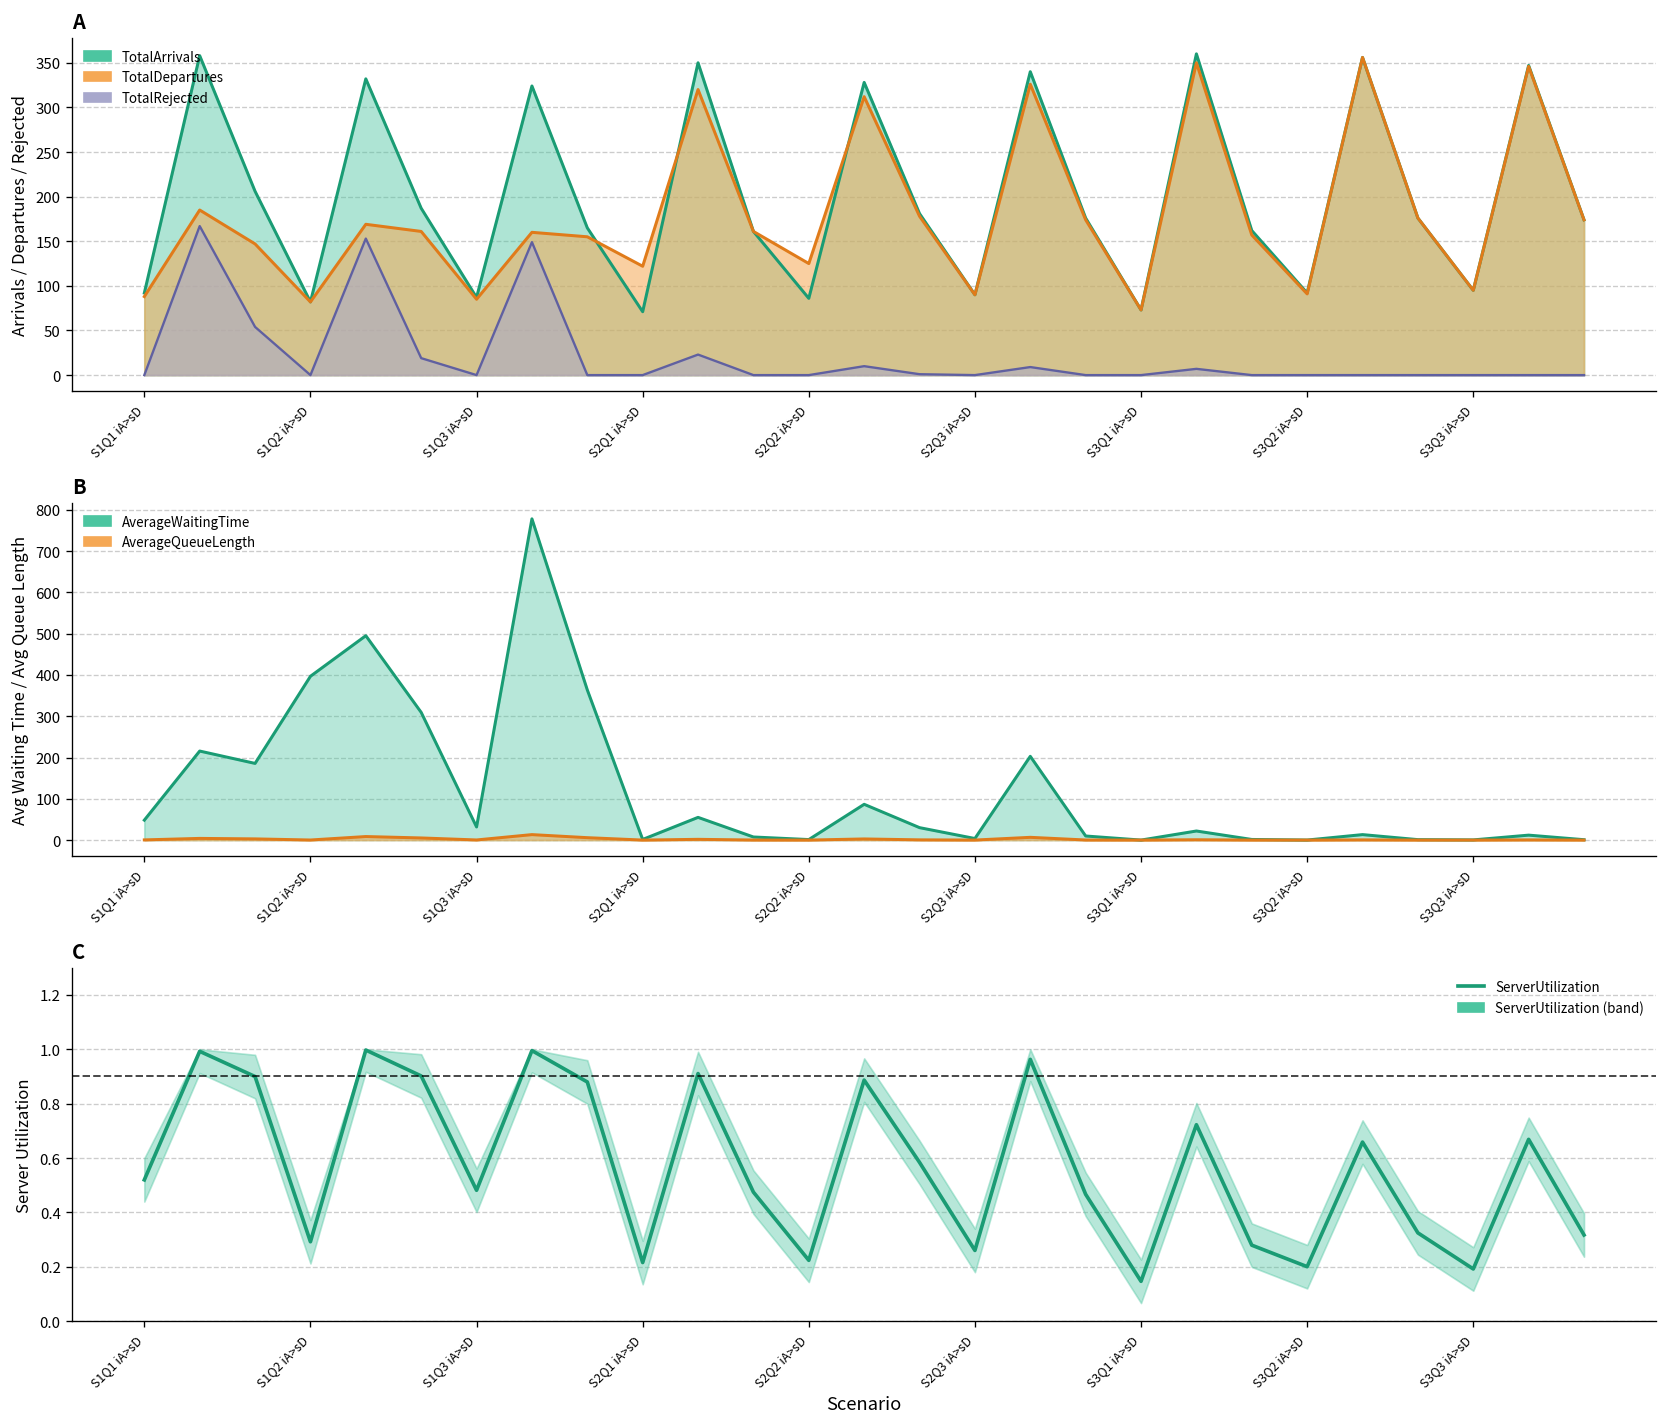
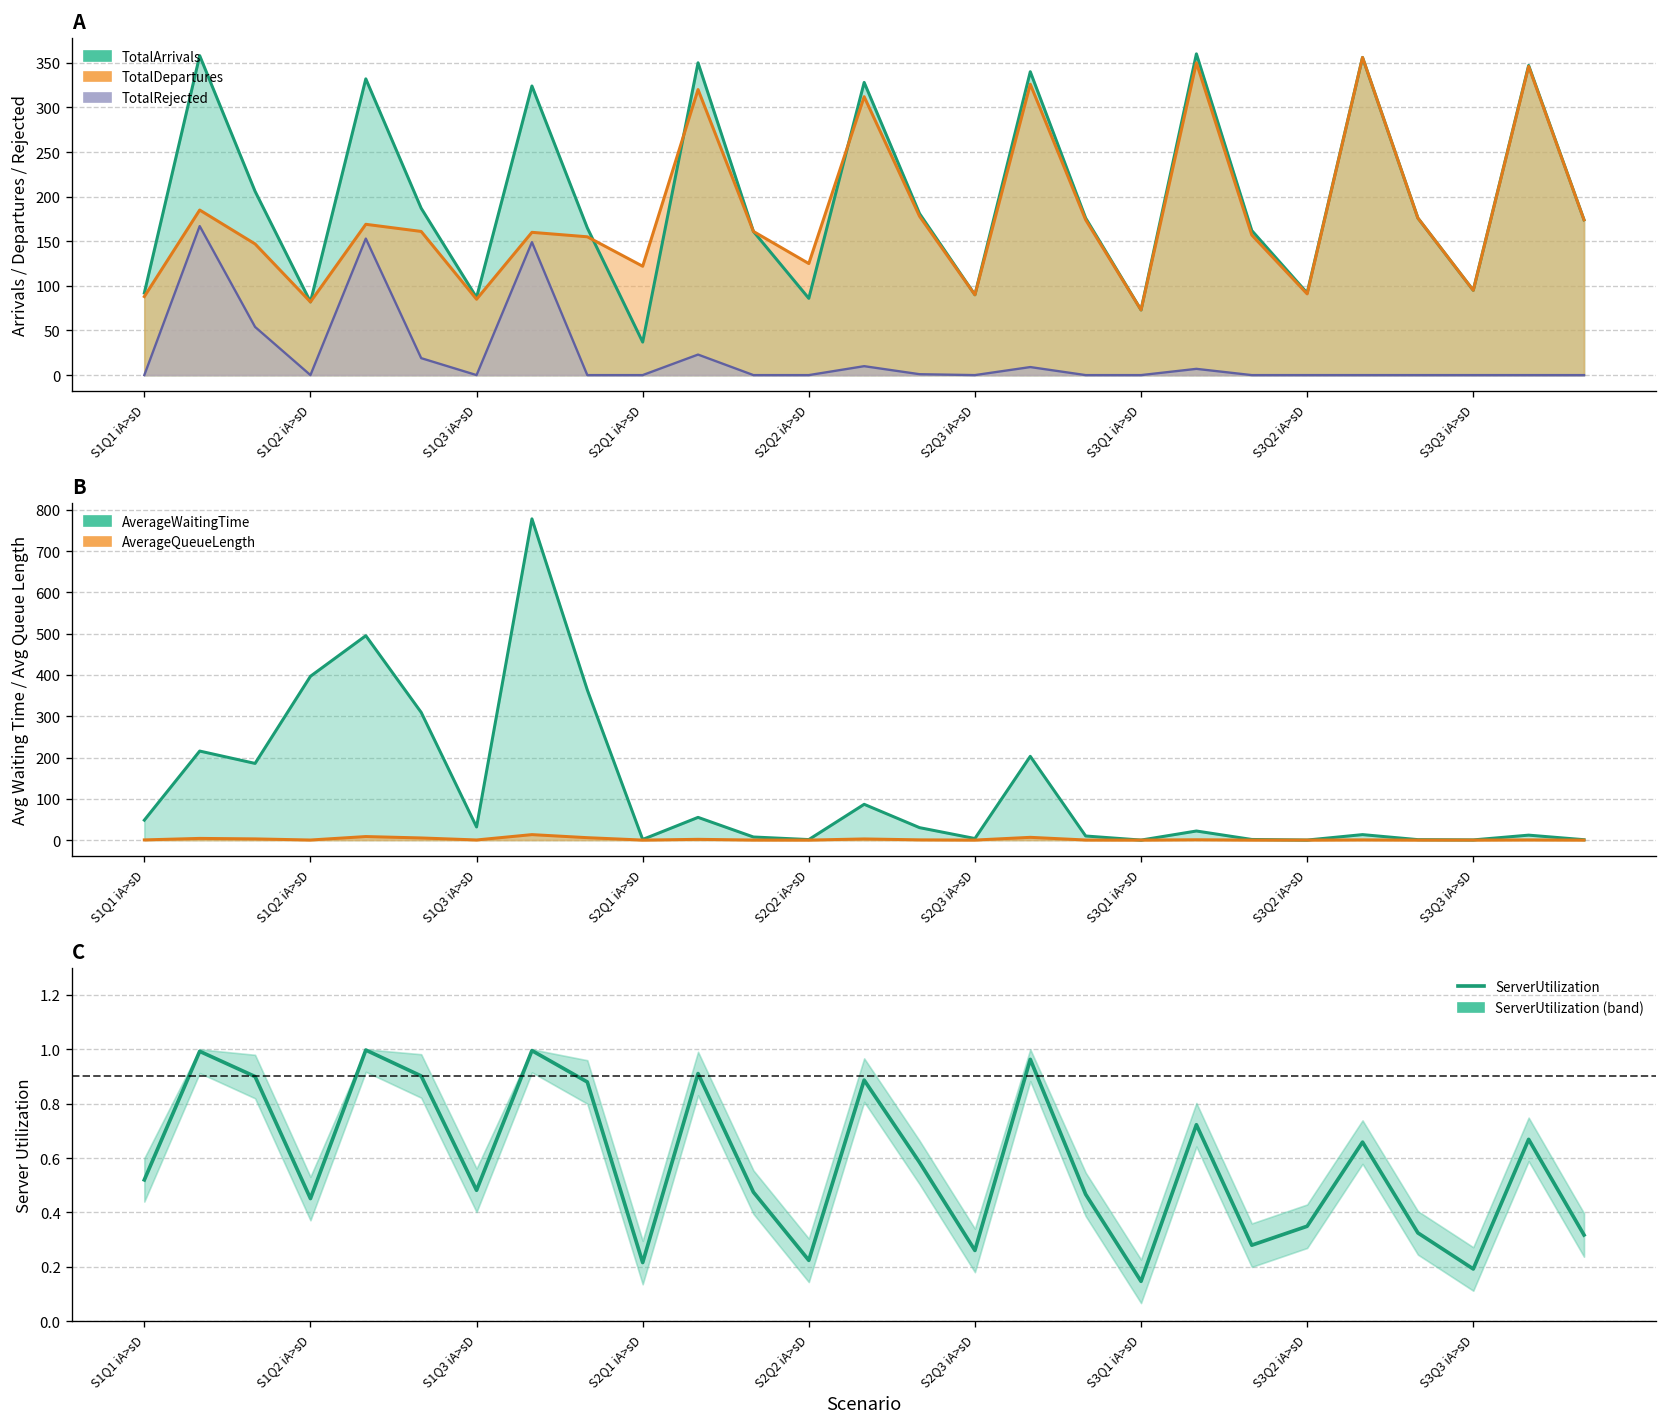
A, TotalArrivals, S2Q1 iA>sD: 70 -> 40
C, ServerUtilization, S1Q2 iA>sD: 0.29 -> 0.45
C, ServerUtilization, S3Q2 iA>sD: 0.20 -> 0.35
